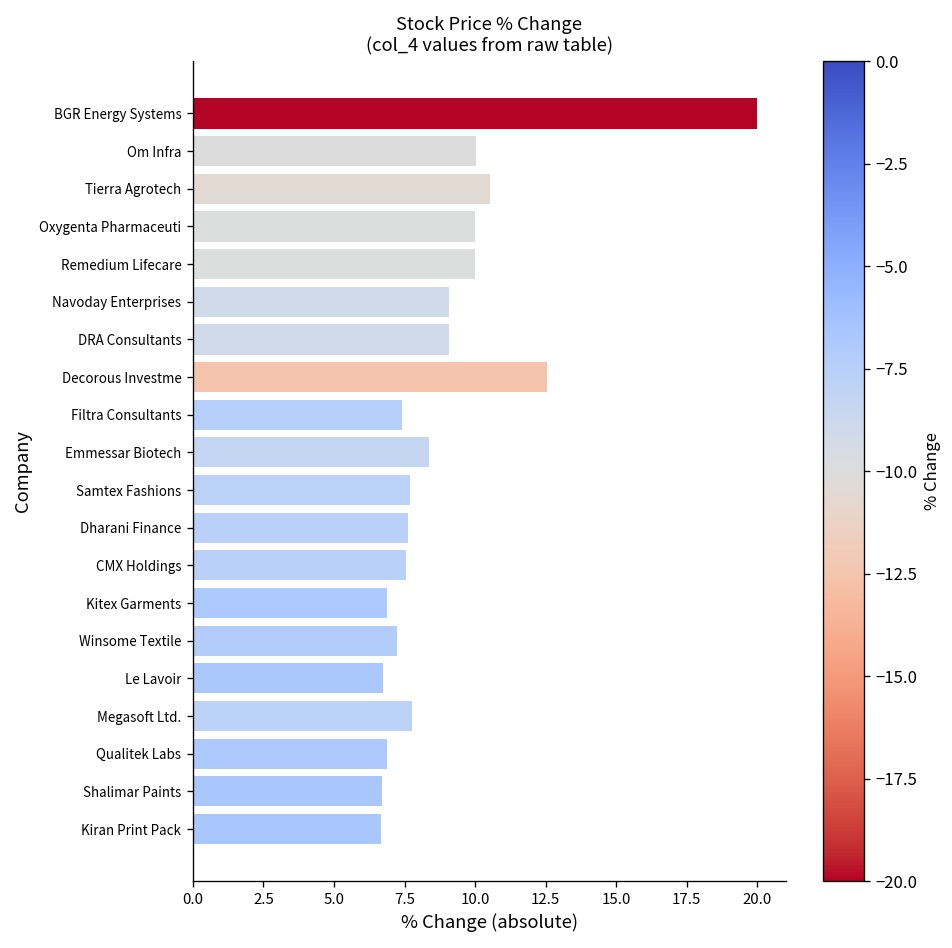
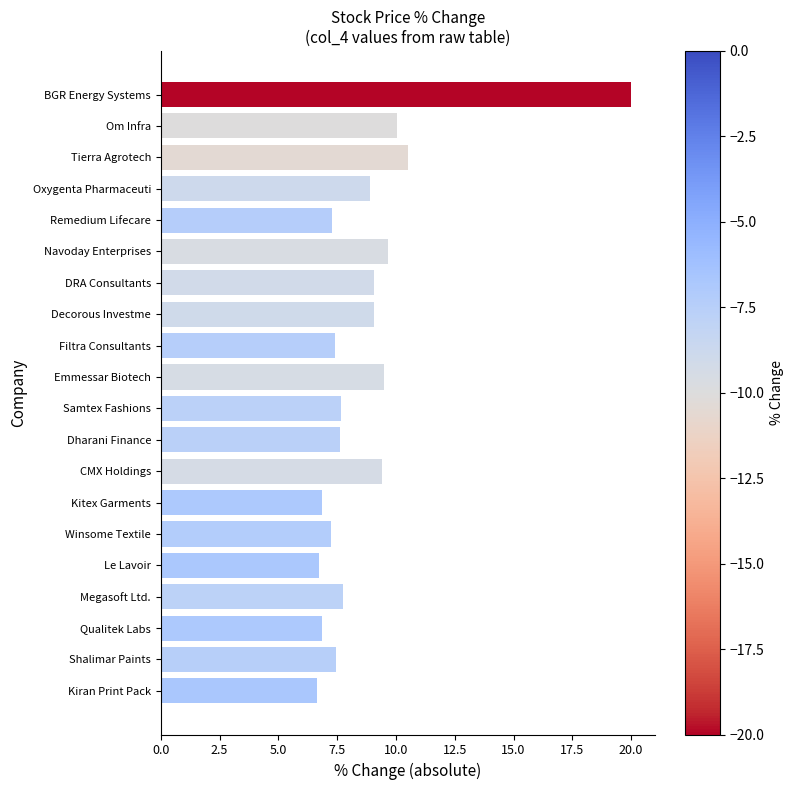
Oxygenta Pharmaceuti: 10.0 -> 8.9
Remedium Lifecare: 10.0 -> 7.3
Navoday Enterprises: 9.1 -> 9.7
Decorous Investme: 12.5 -> 9.1
Emmessar Biotech: 8.4 -> 9.5
CMX Holdings: 7.5 -> 9.4
Shalimar Paints: 6.7 -> 7.5
